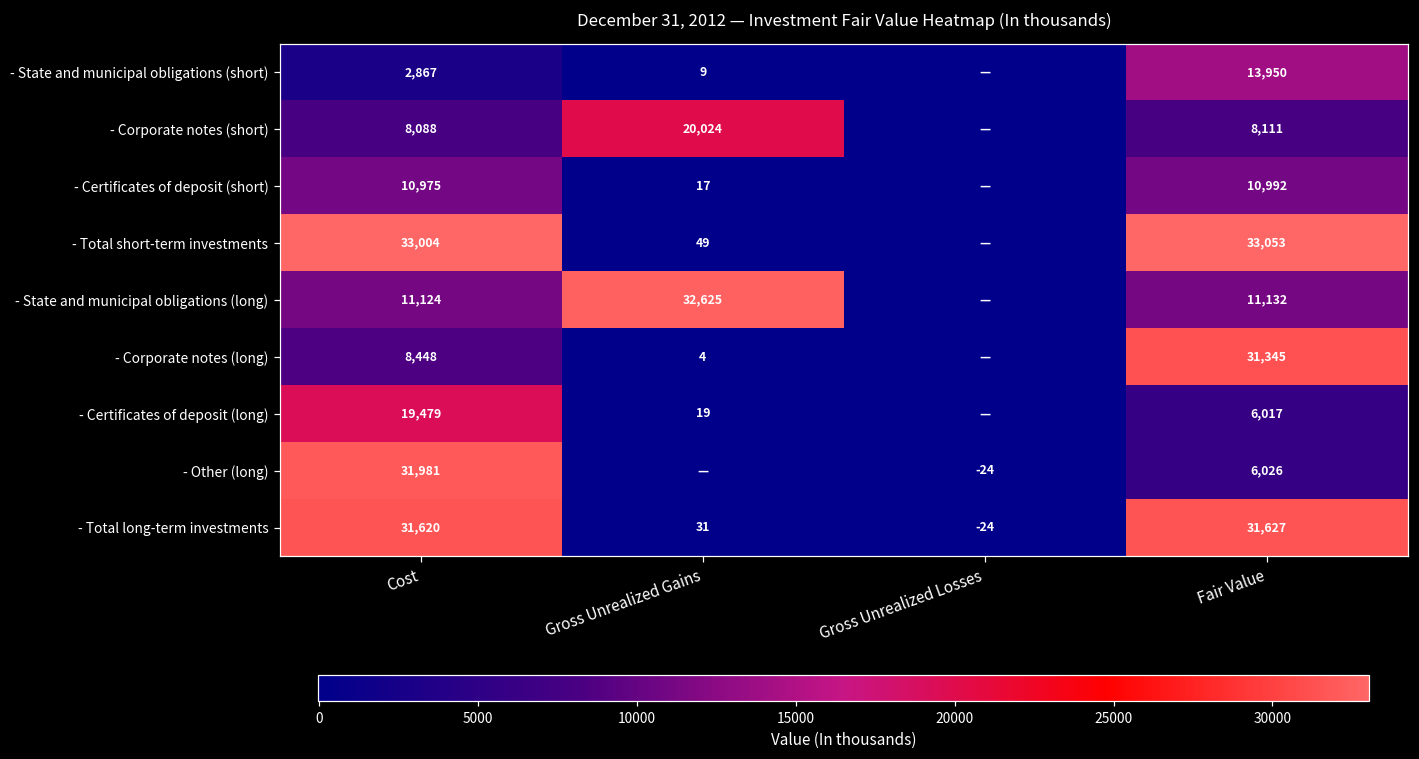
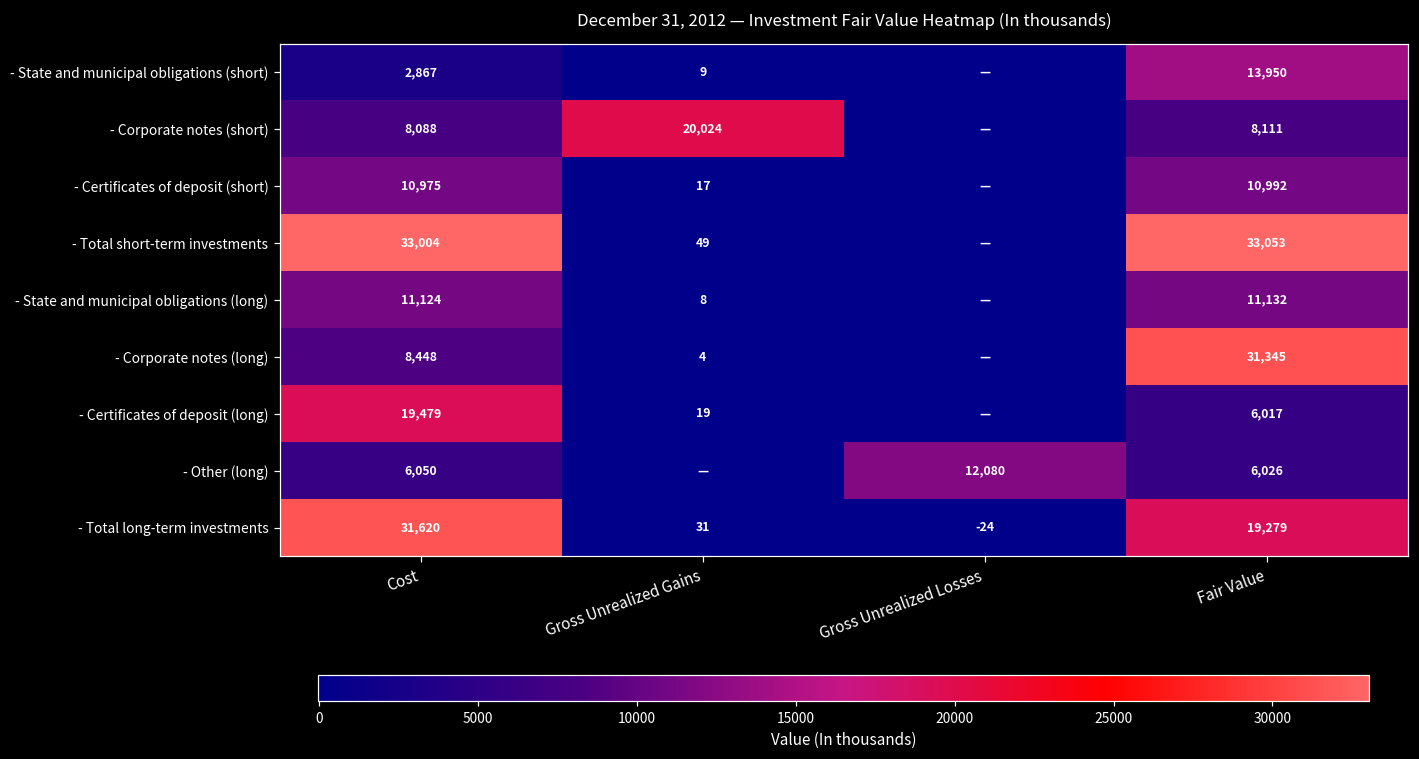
- State and municipal obligations (long), Gross Unrealized Gains: 32,625 -> 8
- Other (long), Cost: 31,981 -> 6,050
- Other (long), Gross Unrealized Losses: -24 -> 12,080
- Total long-term investments, Fair Value: 31,627 -> 19,279
